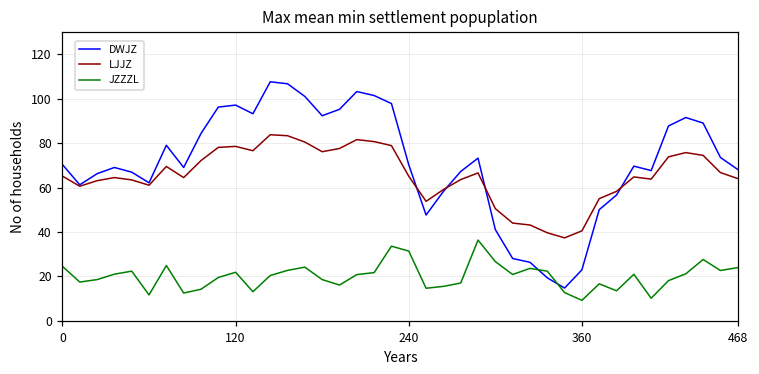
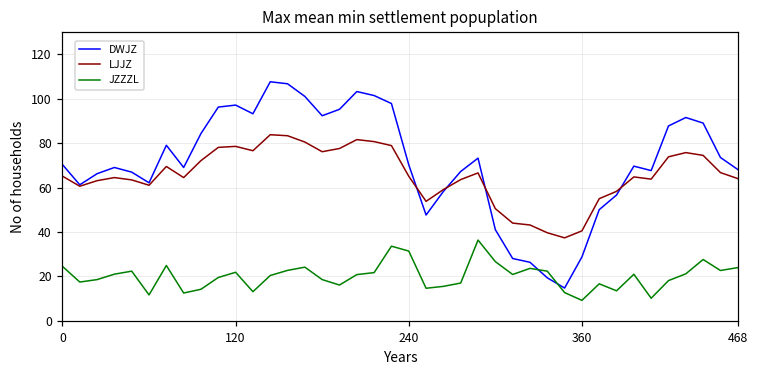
DWJZ, 360: 23 -> 29
